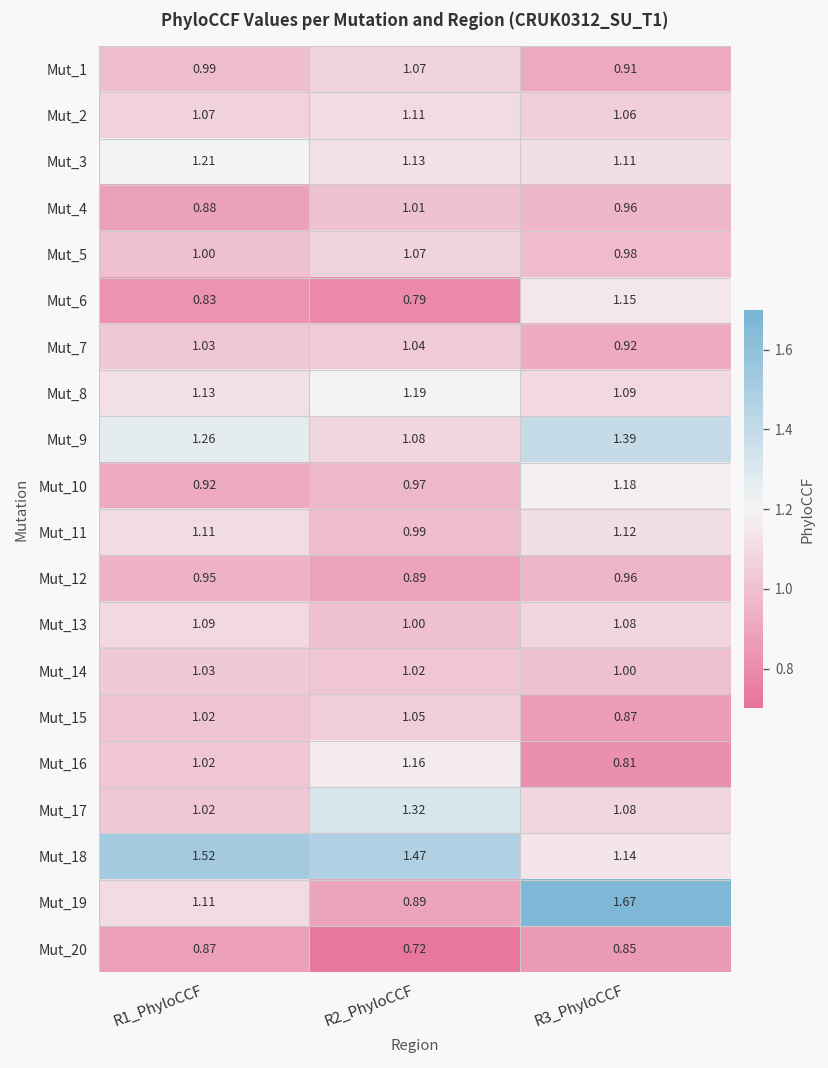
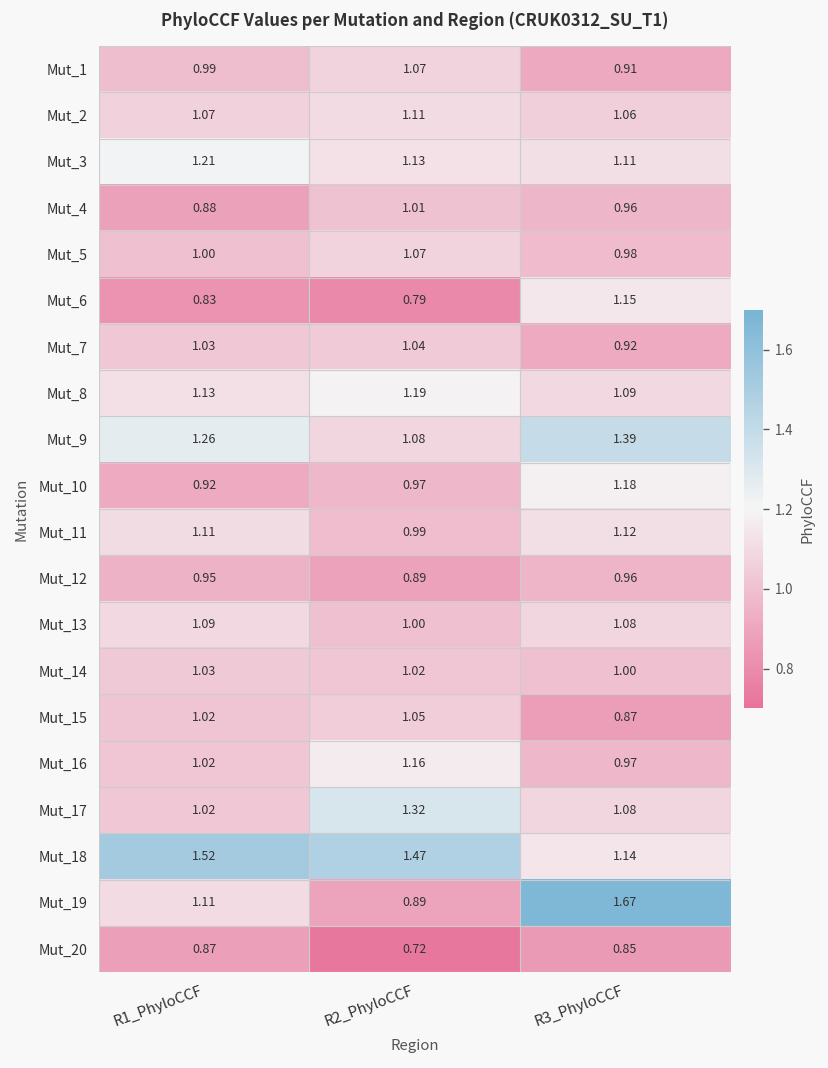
Mut_16, R3_PhyloCCF: 0.81 -> 0.97
